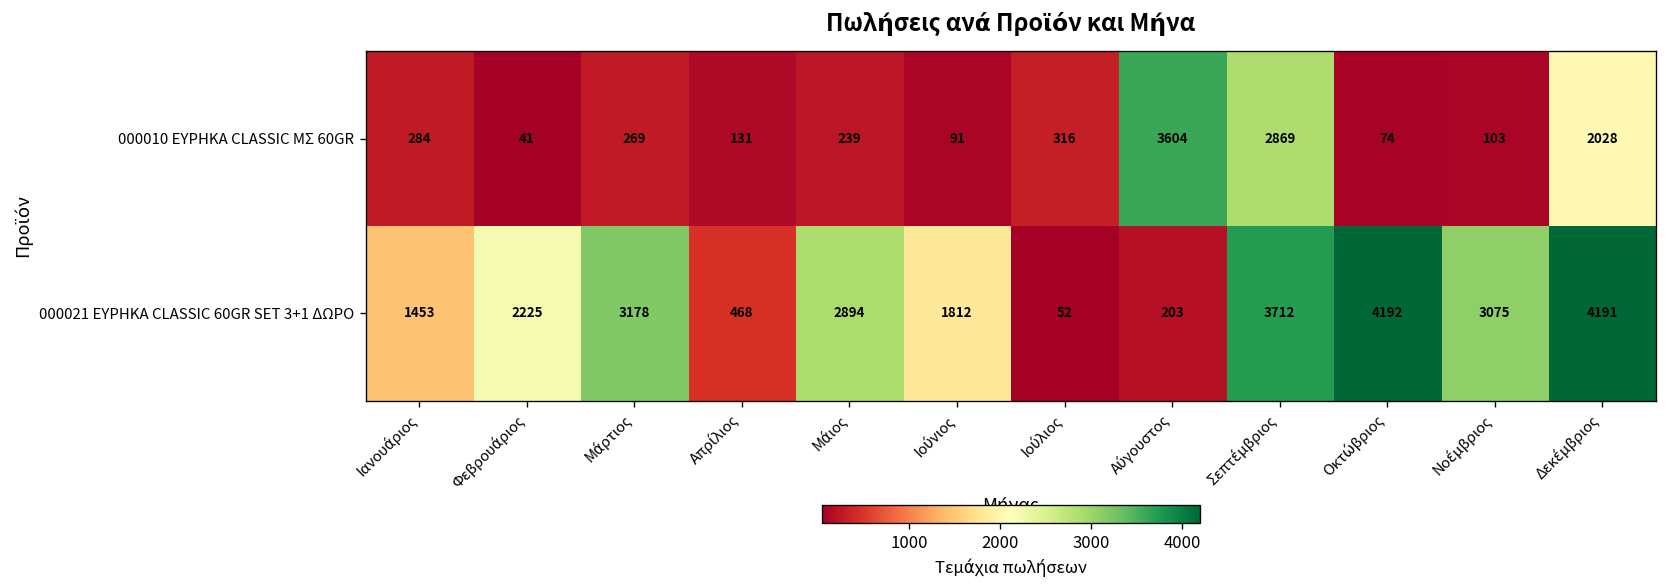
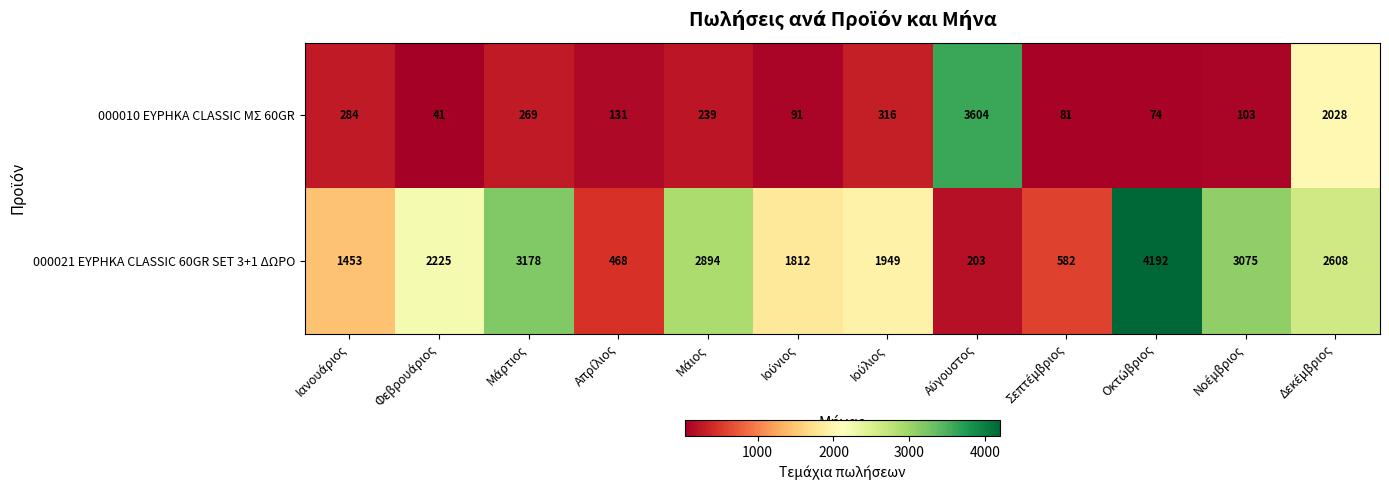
000010 ΕΥΡΗΚΑ CLASSIC ΜΣ 60GR, Σεπτέμβριος: 2869 -> 81
000021 ΕΥΡΗΚΑ CLASSIC 60GR SET 3+1 ΔΩΡΟ, Ιούλιος: 52 -> 1949
000021 ΕΥΡΗΚΑ CLASSIC 60GR SET 3+1 ΔΩΡΟ, Σεπτέμβριος: 3712 -> 582
000021 ΕΥΡΗΚΑ CLASSIC 60GR SET 3+1 ΔΩΡΟ, Δεκέμβριος: 4191 -> 2608
